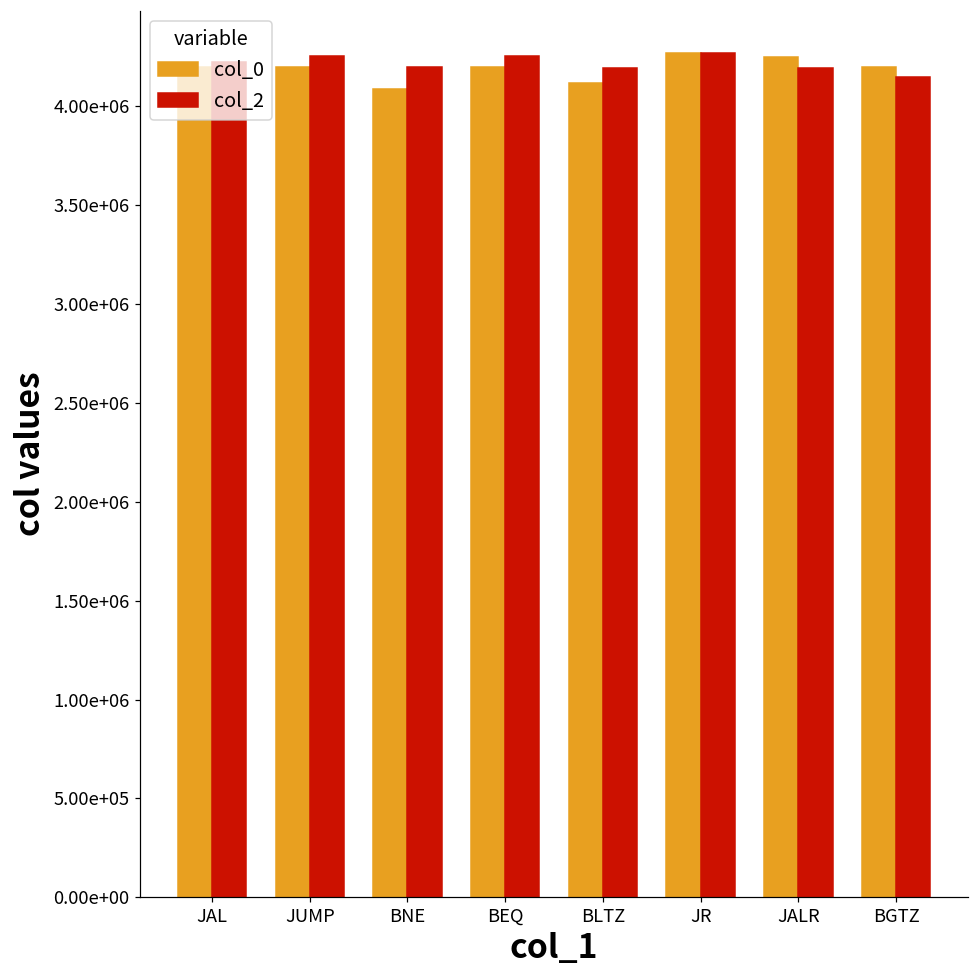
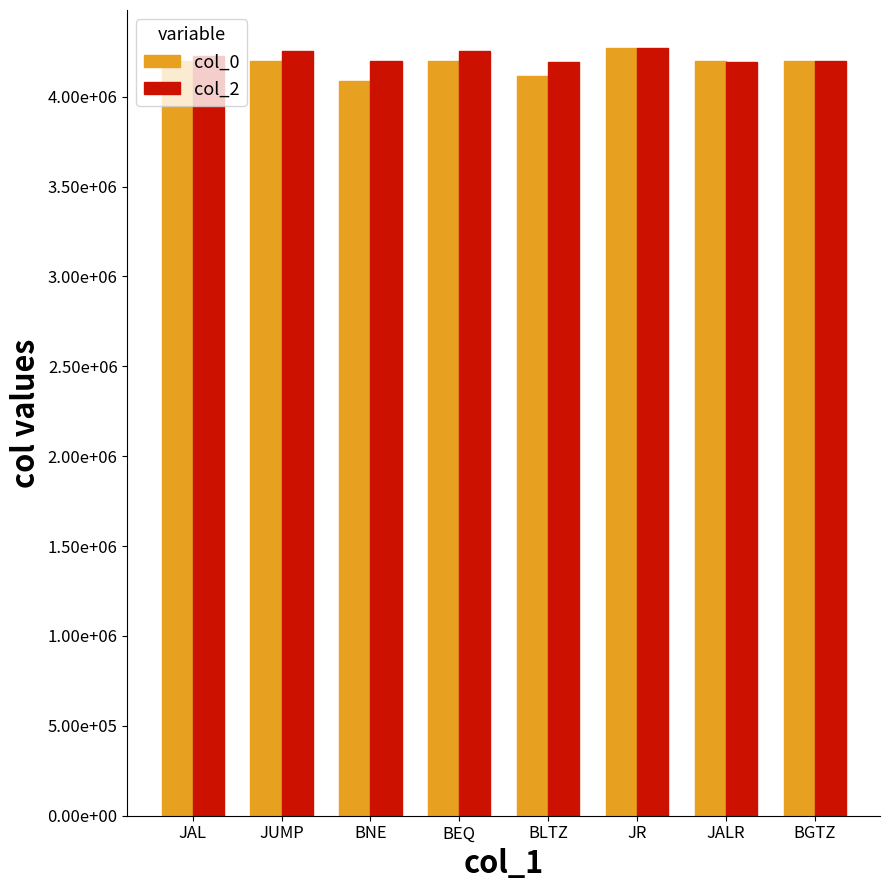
col_0, JALR: 4250000 -> 4200000
col_2, BGTZ: 4150000 -> 4200000
